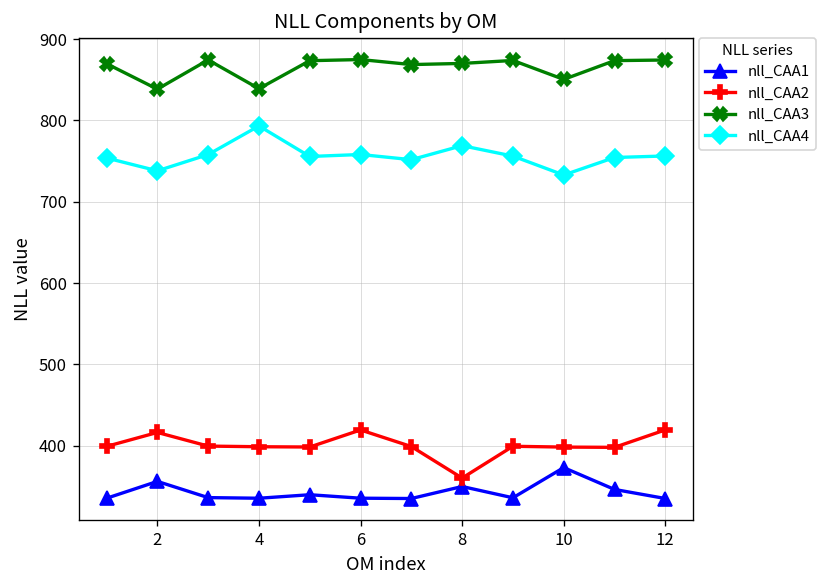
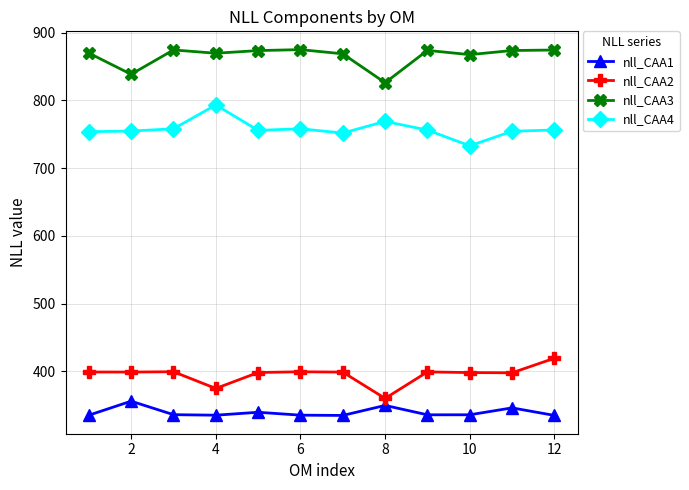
nll_CAA2, 2: 420 -> 400
nll_CAA4, 2: 740 -> 750
nll_CAA2, 4: 400 -> 370
nll_CAA3, 4: 840 -> 870
nll_CAA2, 6: 420 -> 400
nll_CAA3, 8: 870 -> 830
nll_CAA1, 10: 370 -> 340
nll_CAA3, 10: 850 -> 870
